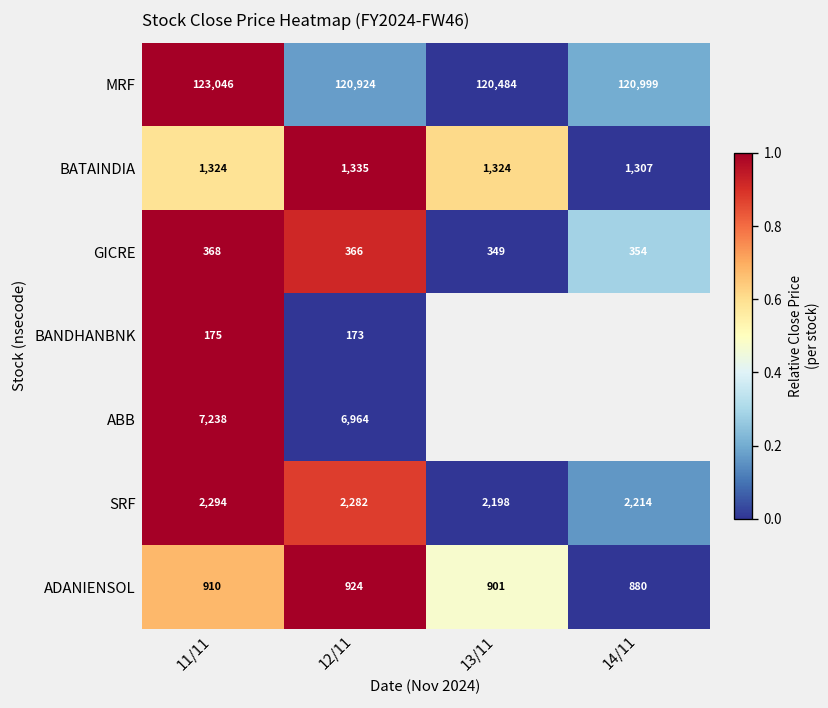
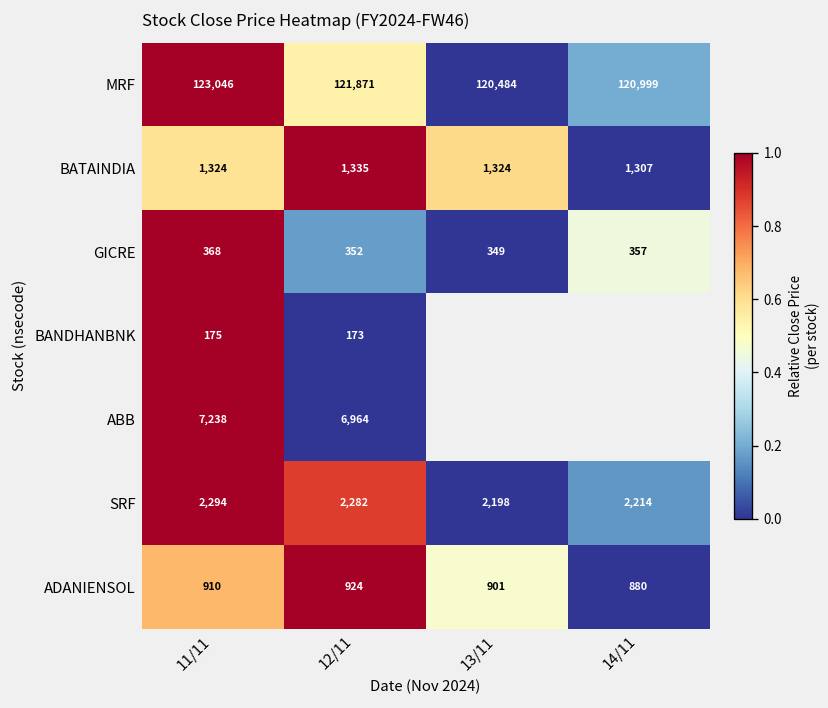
MRF, 12/11: 120,924 -> 121,871
GICRE, 12/11: 366 -> 352
GICRE, 14/11: 354 -> 357
